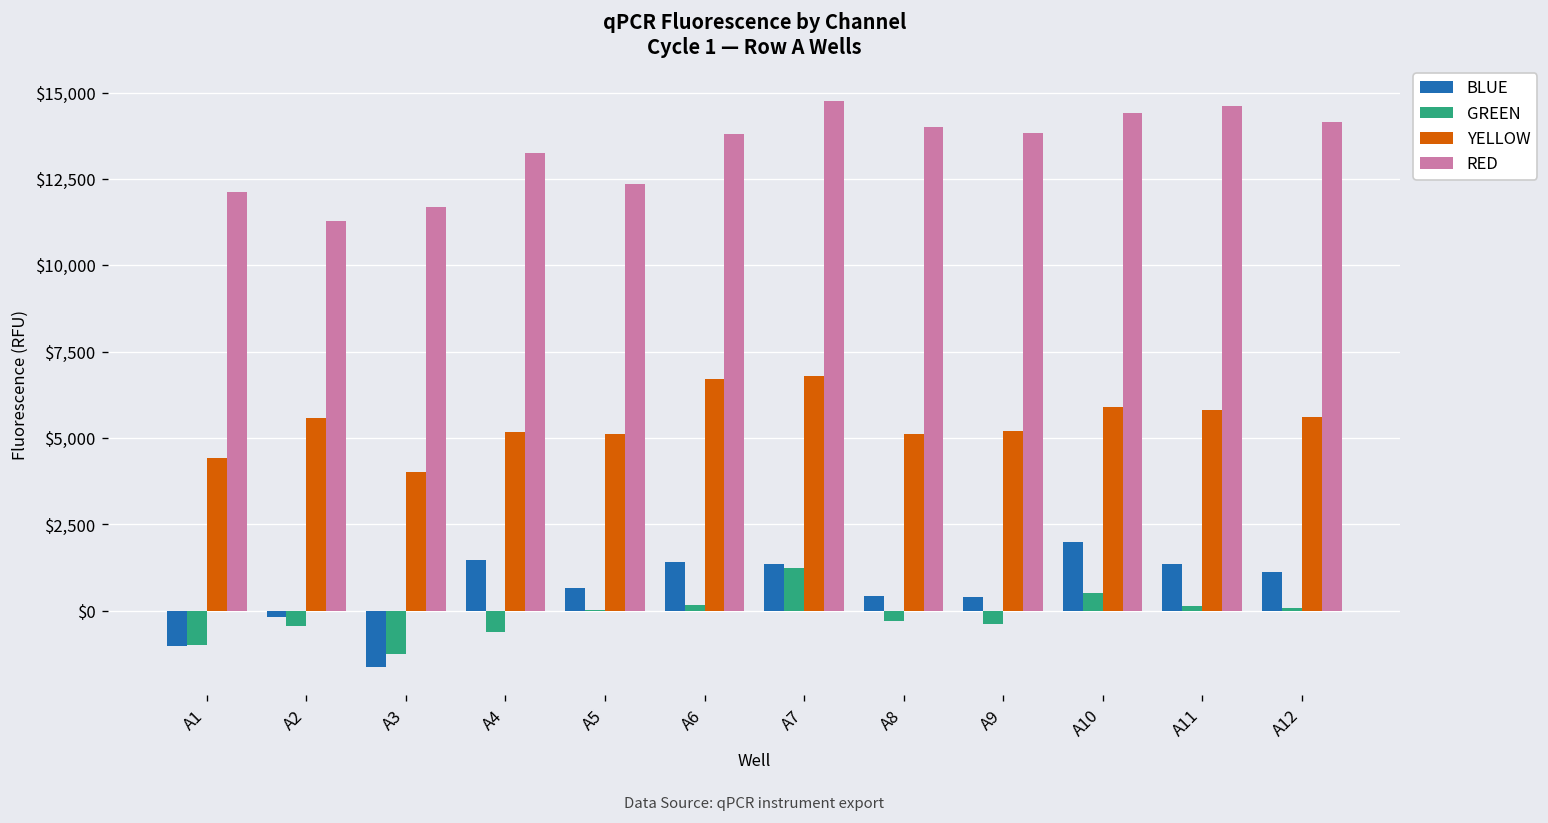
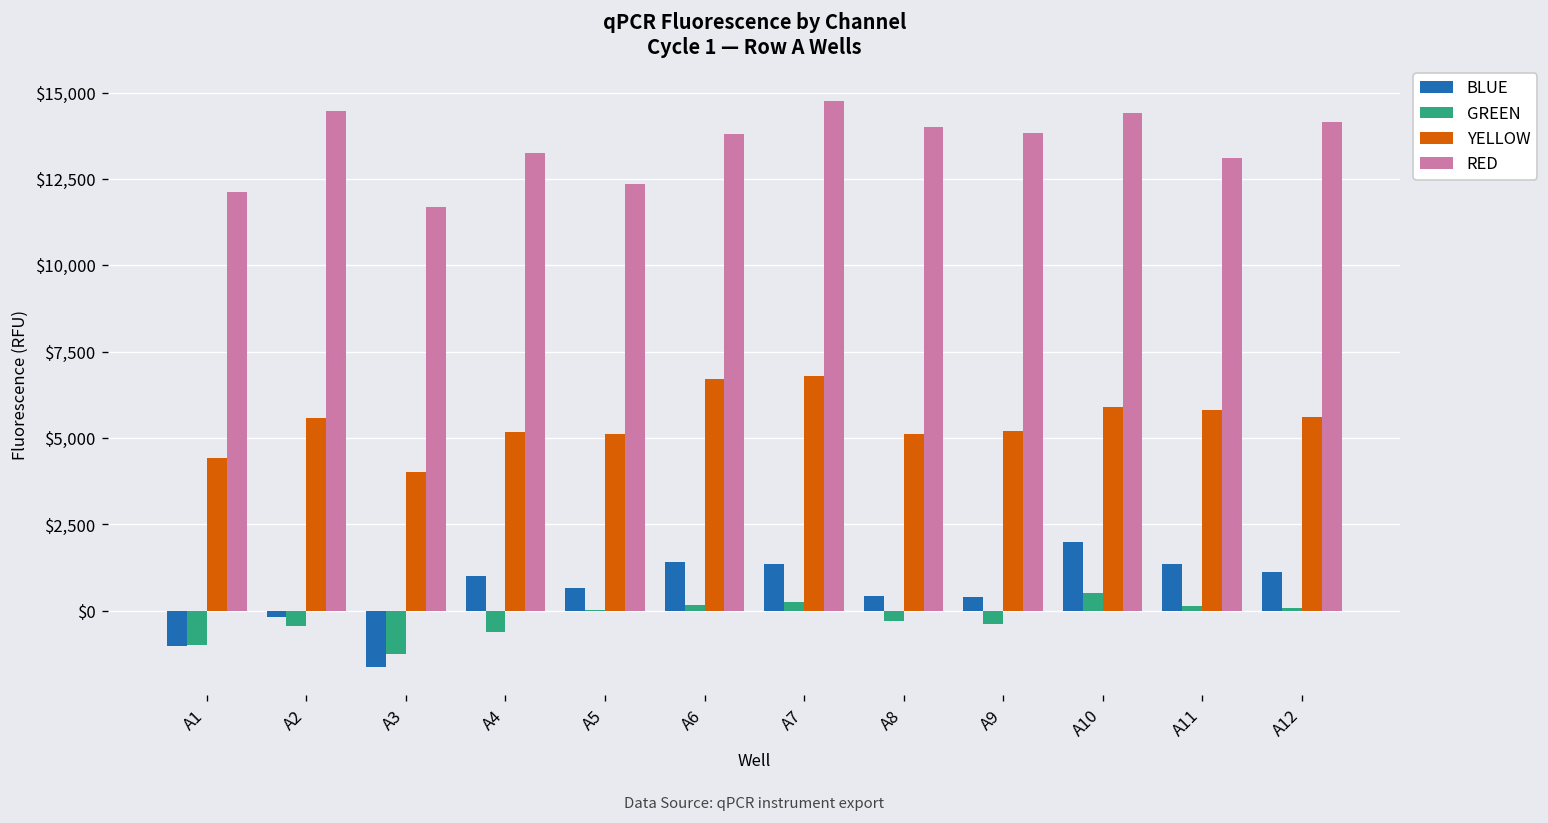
RED, A2: $11,300 -> $14,500
BLUE, A4: $1,500 -> $1,000
GREEN, A7: $1,200 -> $200
RED, A11: $14,600 -> $13,100
